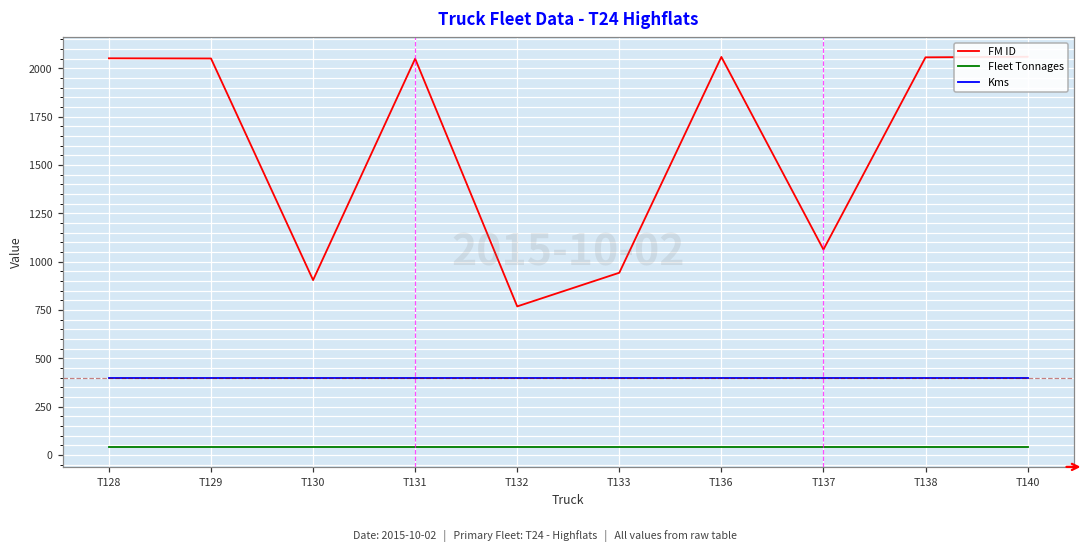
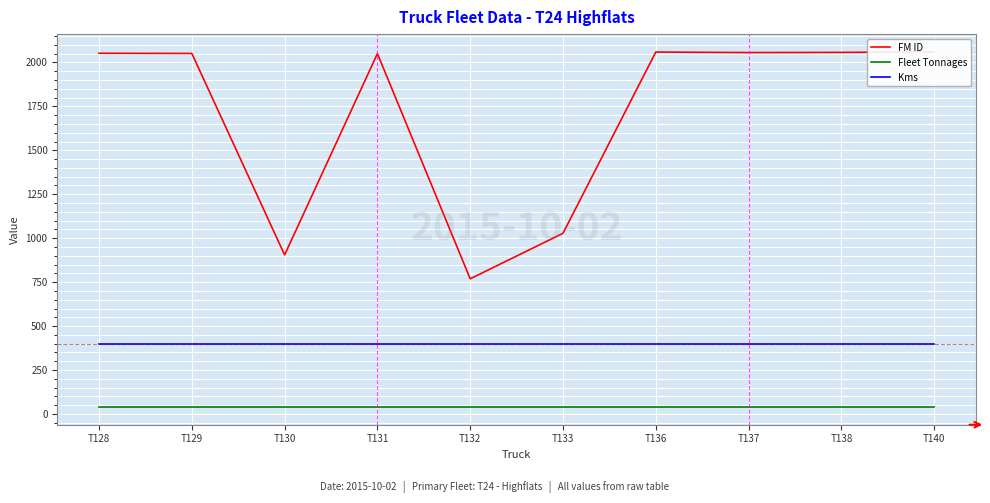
FM ID, T133: 940 -> 1030
FM ID, T137: 1060 -> 2060
